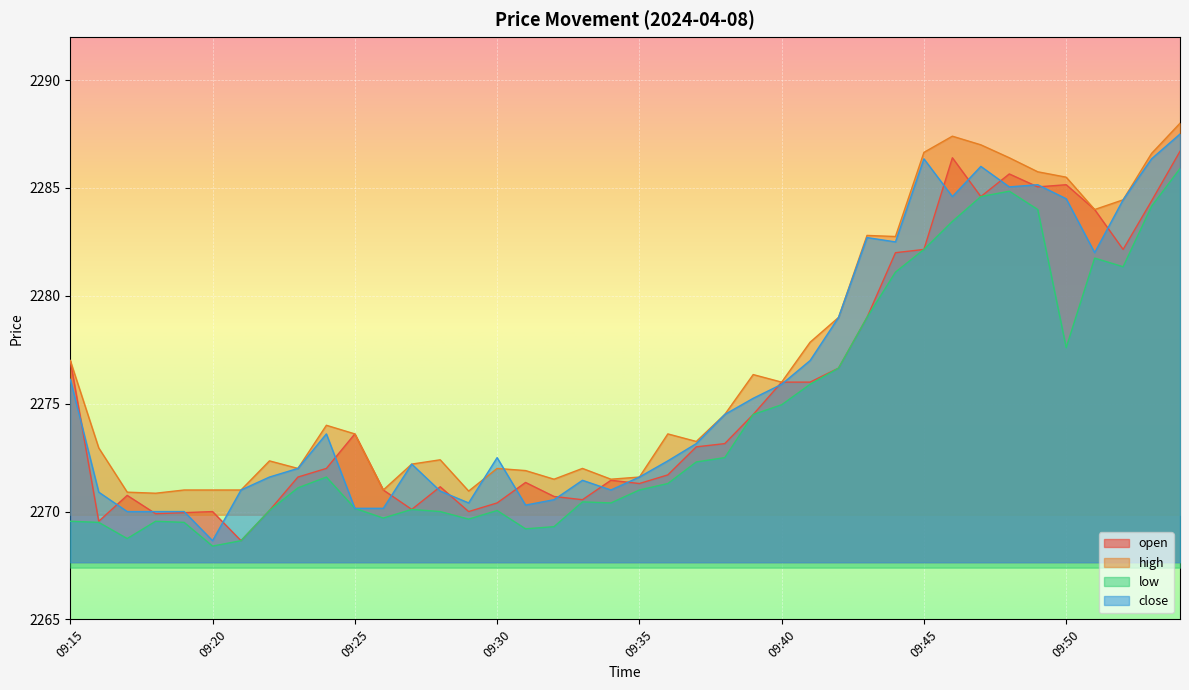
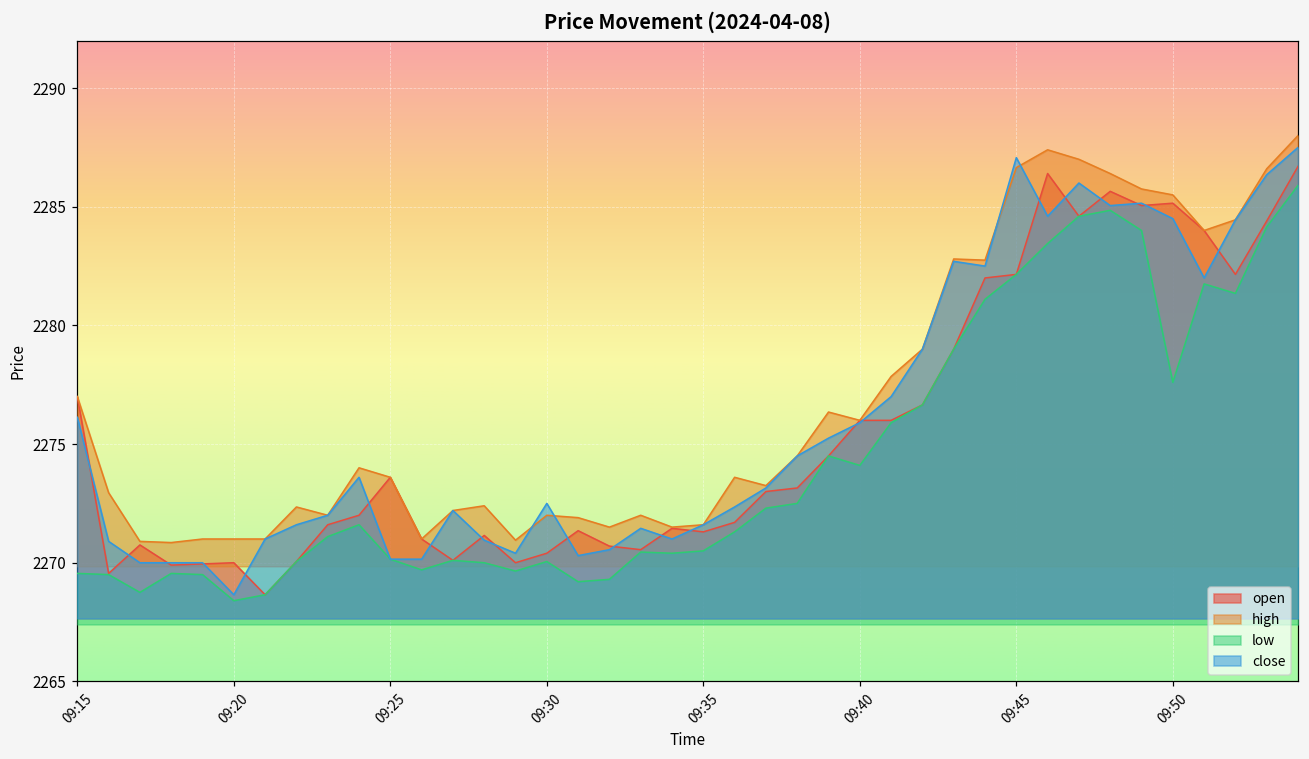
low, 09:35: 2271.0 -> 2270.5
low, 09:40: 2275.0 -> 2274.1
close, 09:45: 2286.4 -> 2287.1
